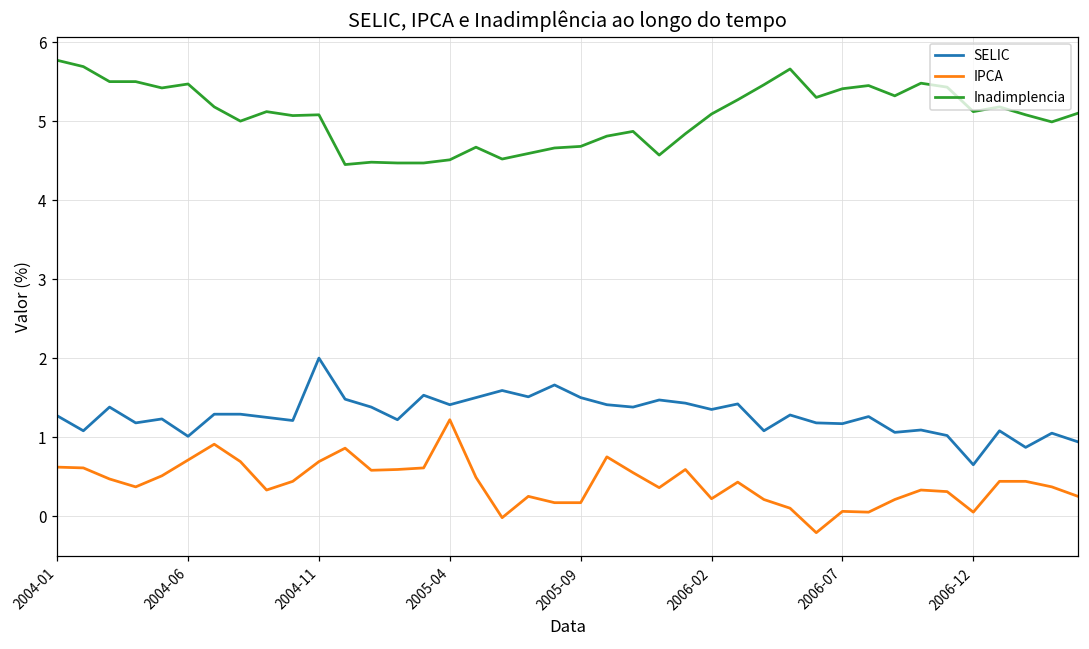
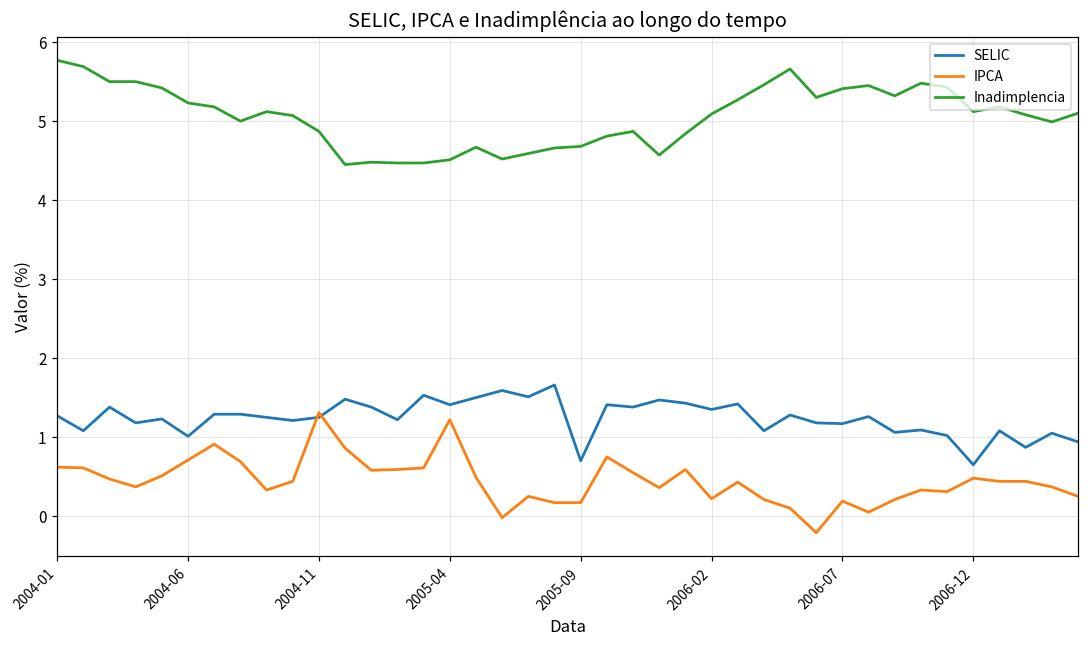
Inadimplencia, 2004-06: 5.5 -> 5.2
SELIC, 2004-11: 2.0 -> 1.3
IPCA, 2004-11: 0.7 -> 1.3
Inadimplencia, 2004-11: 5.1 -> 4.9
SELIC, 2005-09: 1.5 -> 0.7
IPCA, 2006-07: 0.1 -> 0.2
IPCA, 2006-12: 0.1 -> 0.5
